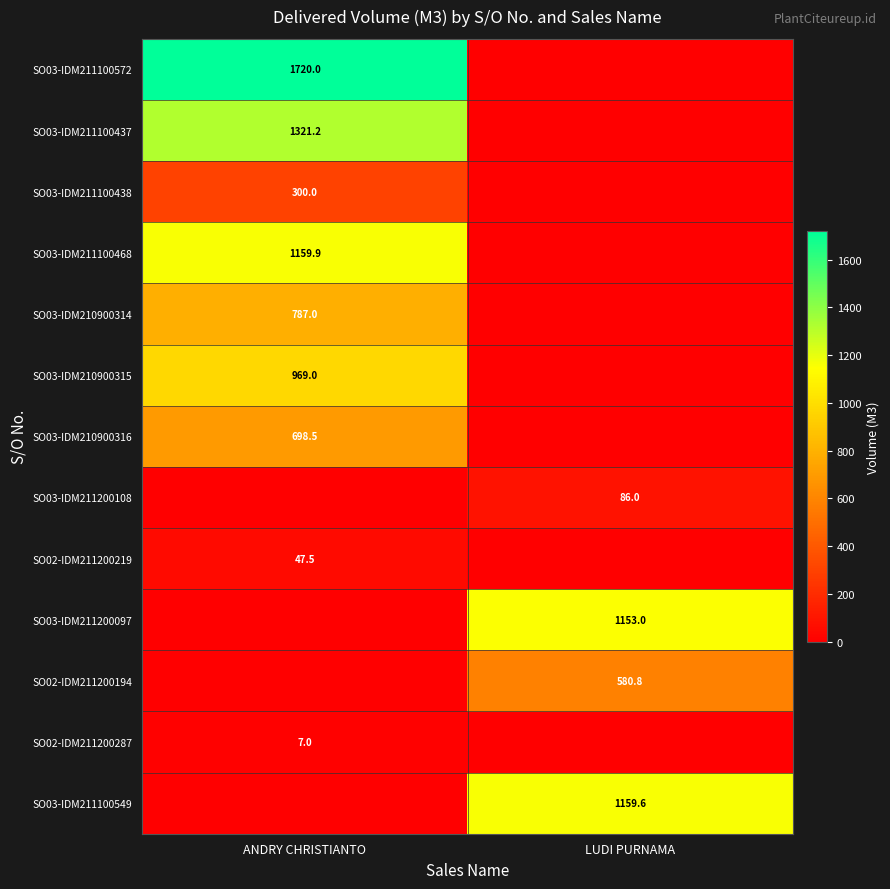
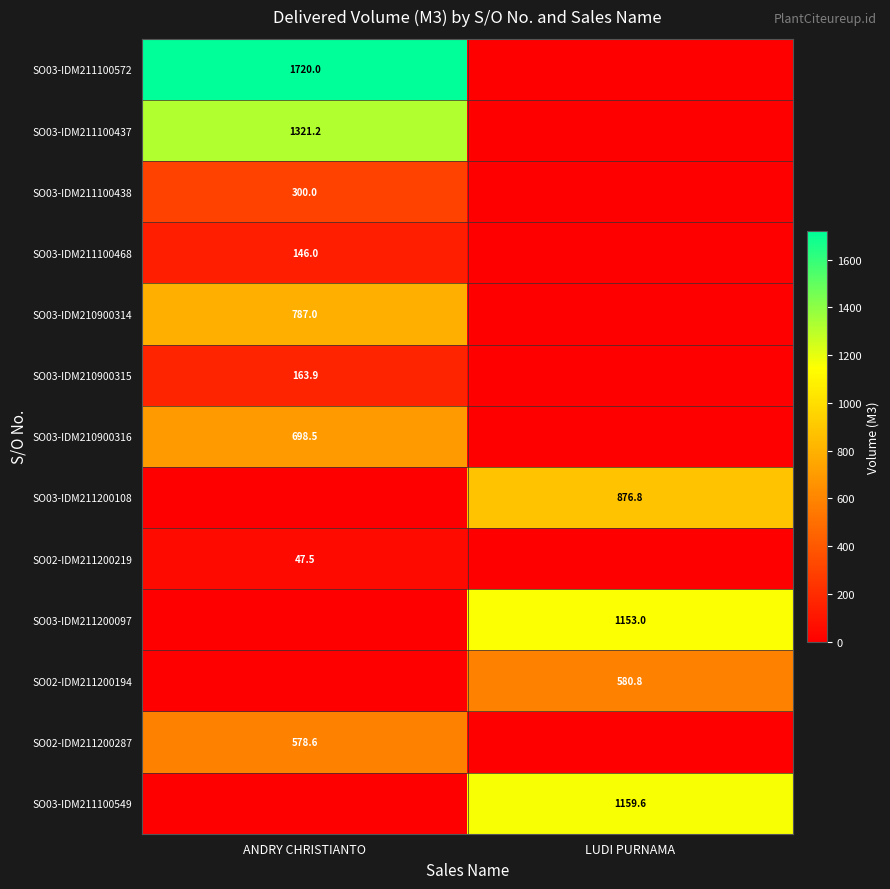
SO03-IDM211100468, ANDRY CHRISTIANTO: 1159.9 -> 146.0
SO03-IDM210900315, ANDRY CHRISTIANTO: 969.0 -> 163.9
SO03-IDM211200108, LUDI PURNAMA: 86.0 -> 876.8
SO02-IDM211200287, ANDRY CHRISTIANTO: 7.0 -> 578.6
